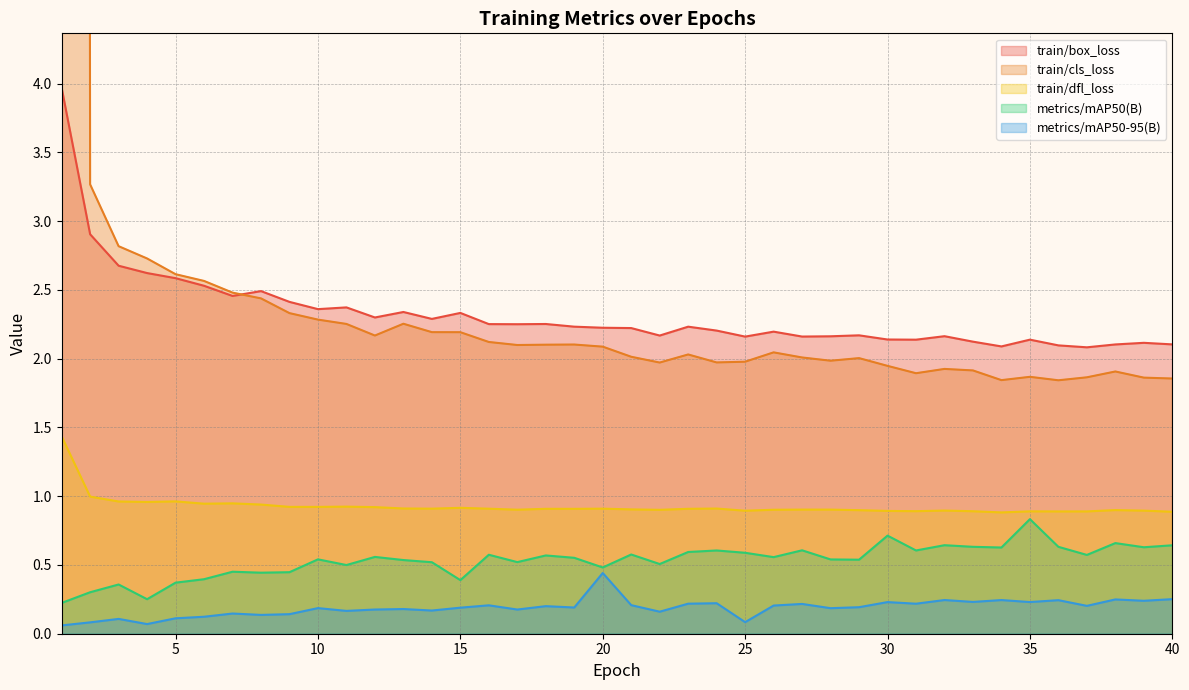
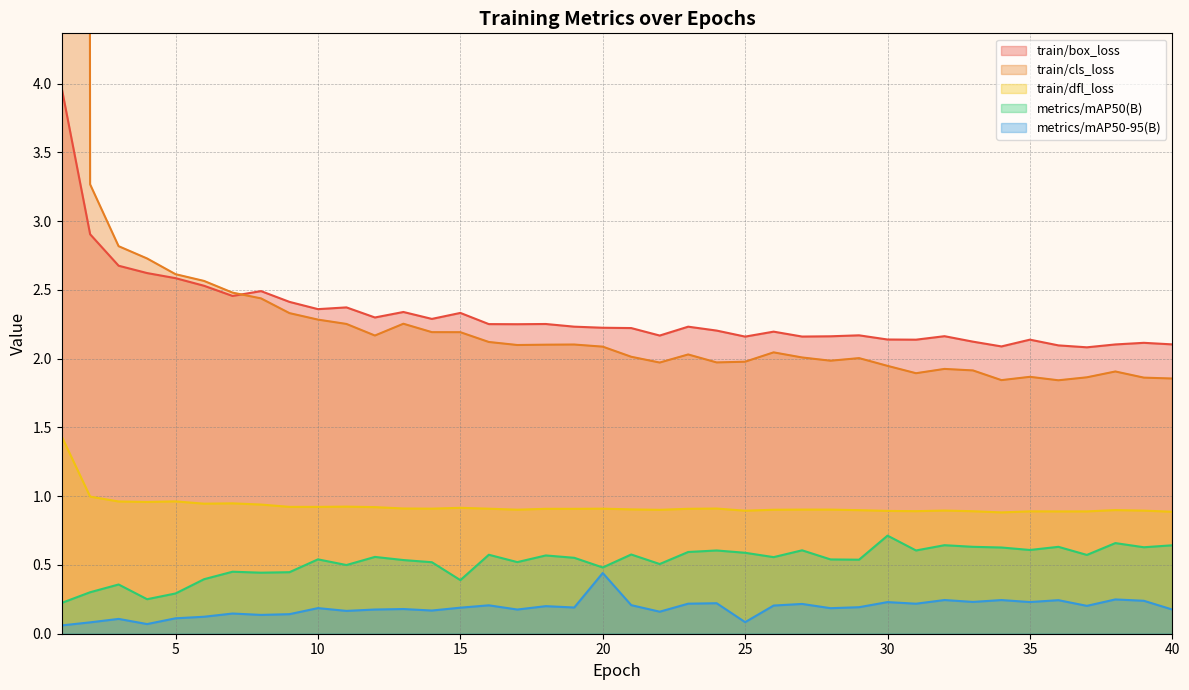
metrics/mAP50(B), 5: 0.37 -> 0.29
metrics/mAP50(B), 35: 0.83 -> 0.61
metrics/mAP50-95(B), 40: 0.25 -> 0.18
